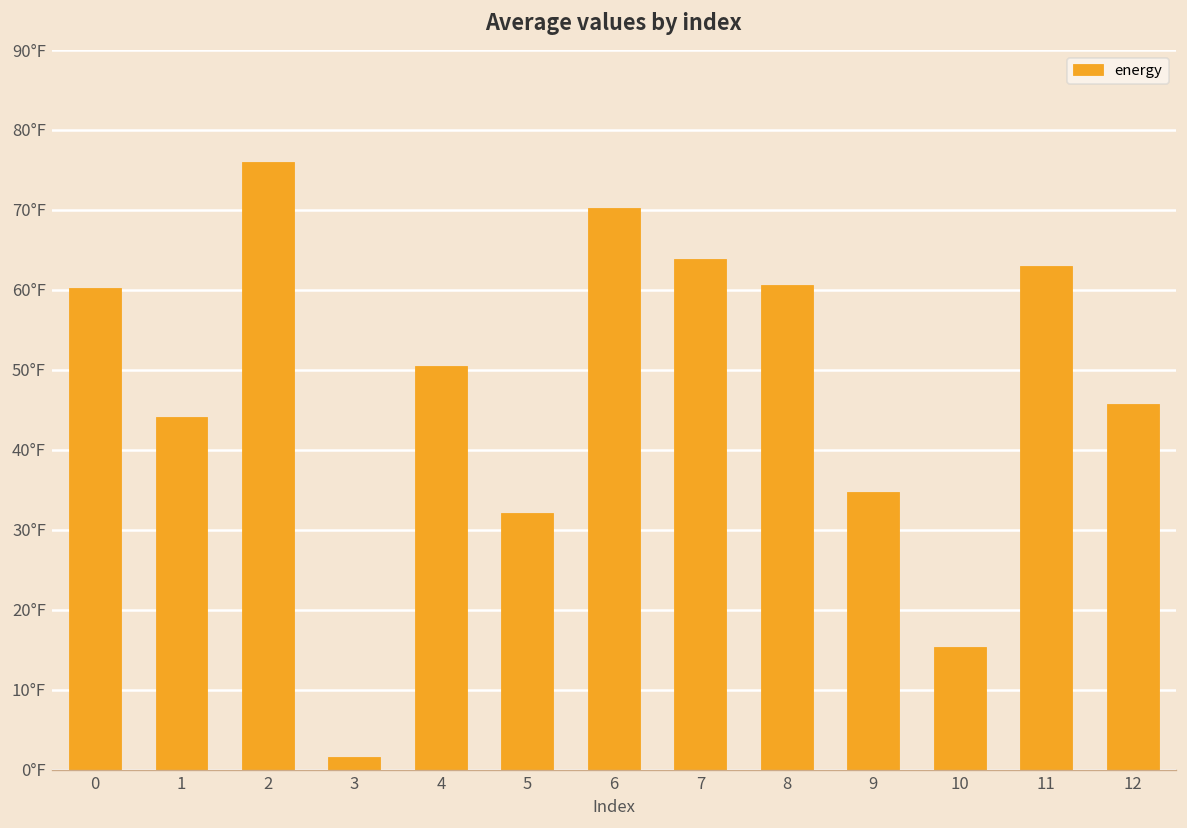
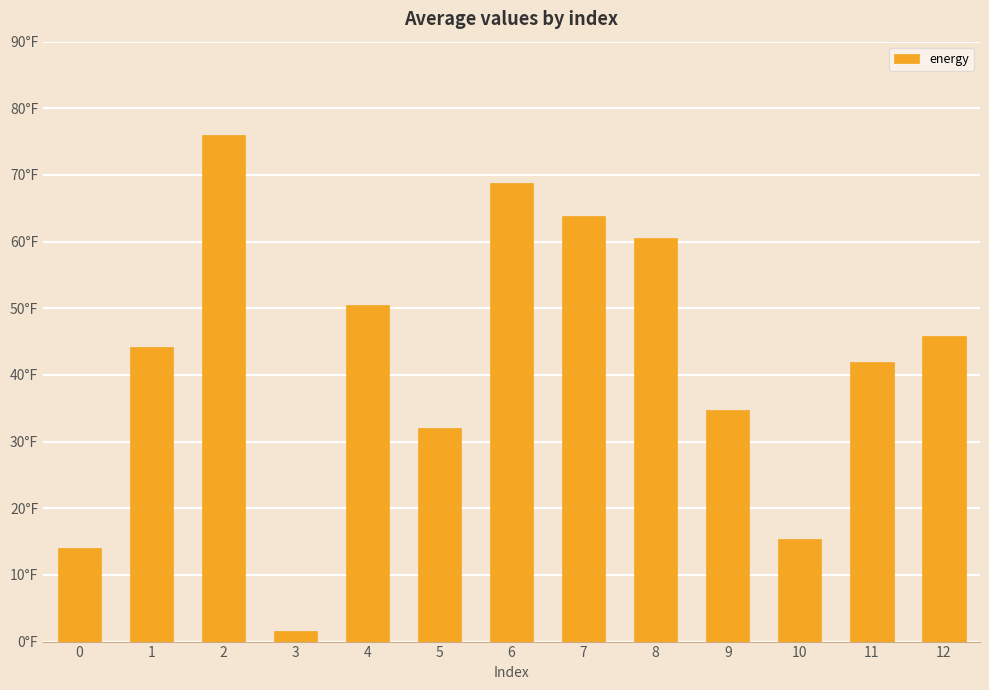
0: 60°F -> 14°F
6: 70°F -> 69°F
11: 63°F -> 42°F
